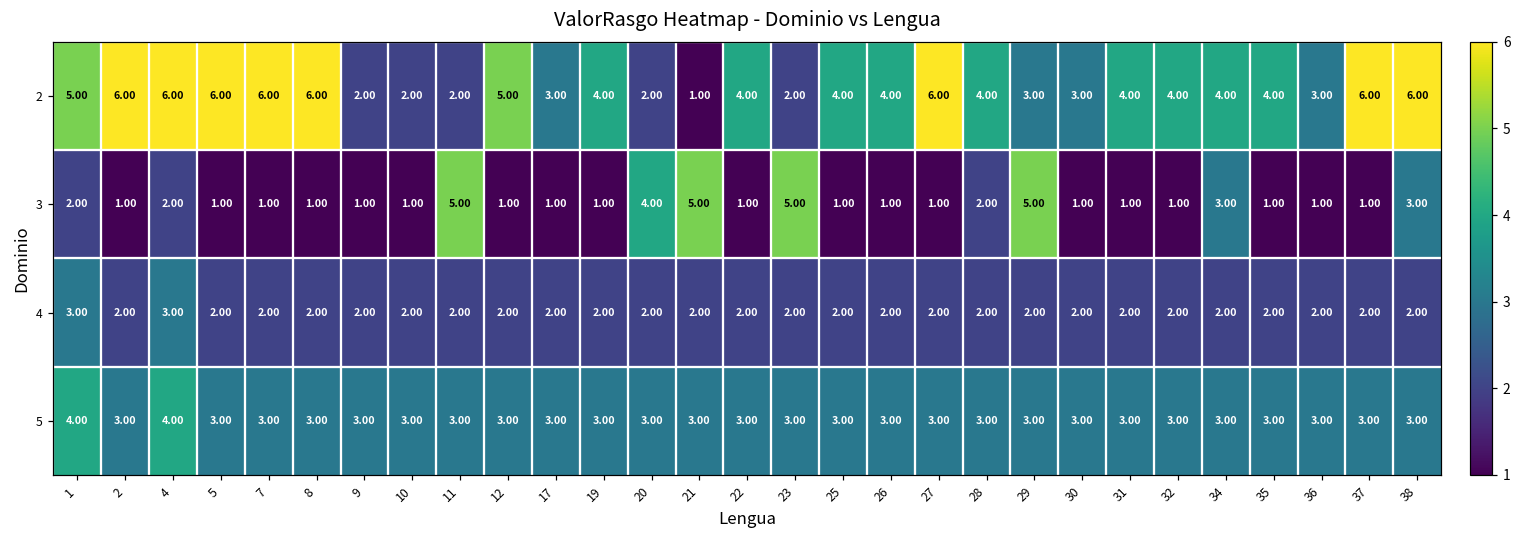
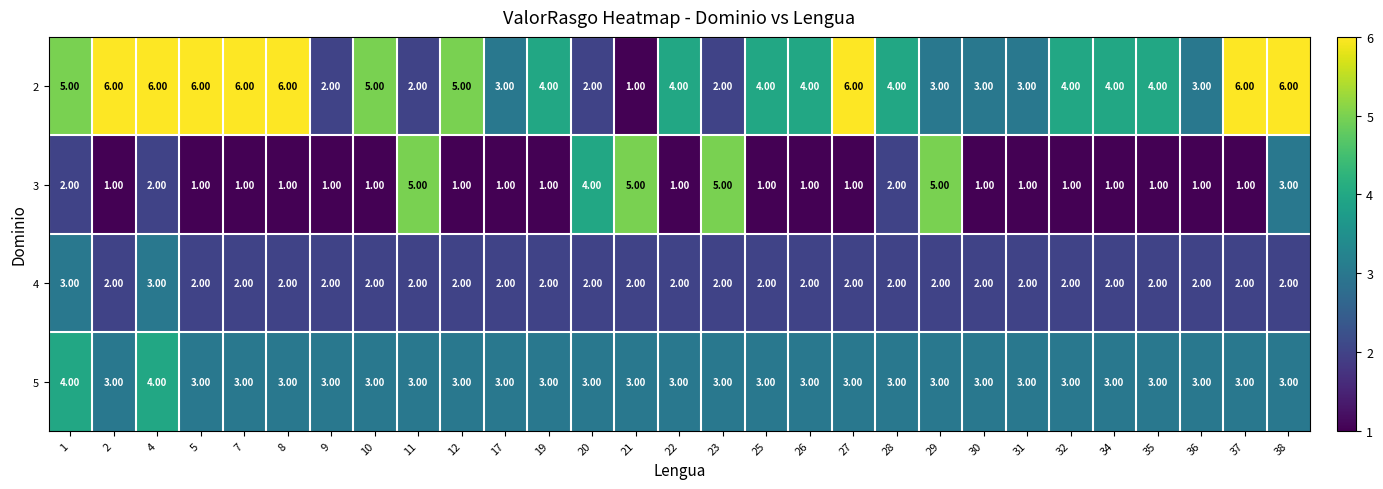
2, 10: 2.00 -> 5.00
2, 31: 4.00 -> 3.00
3, 34: 3.00 -> 1.00
